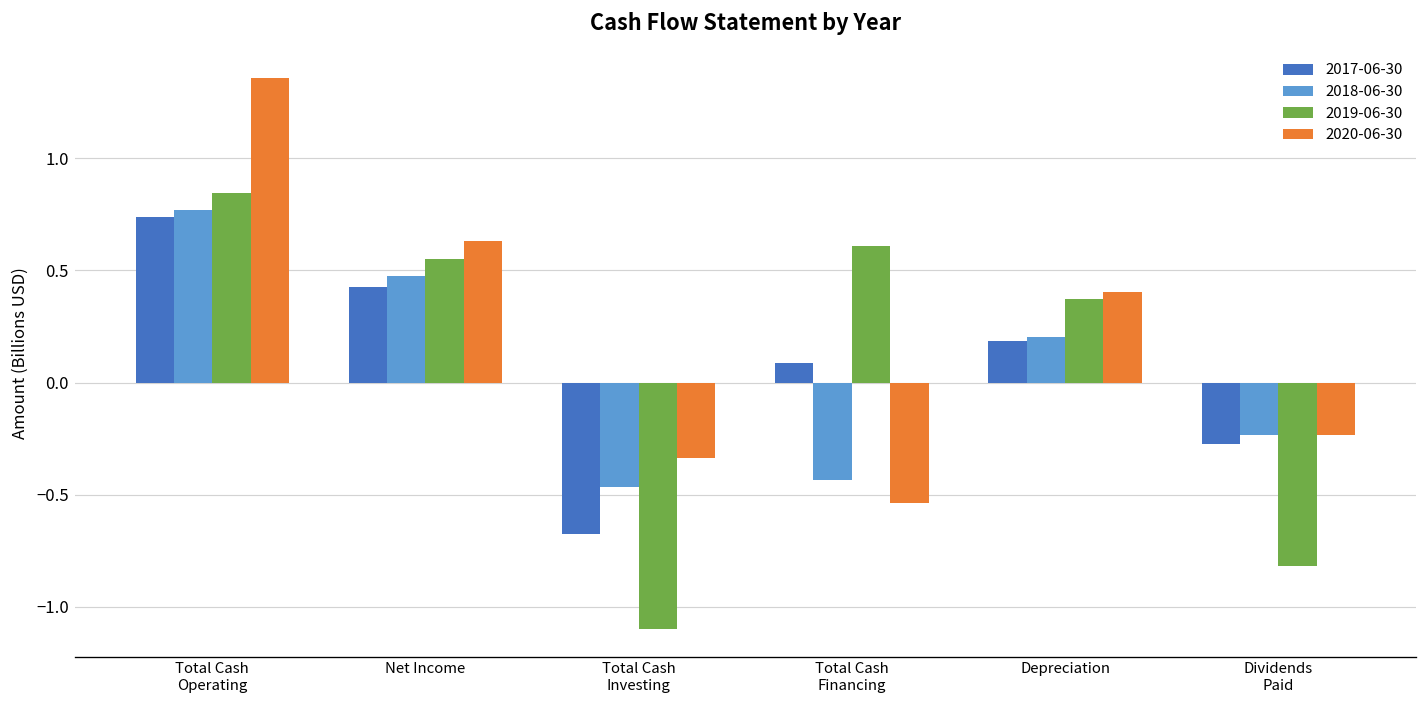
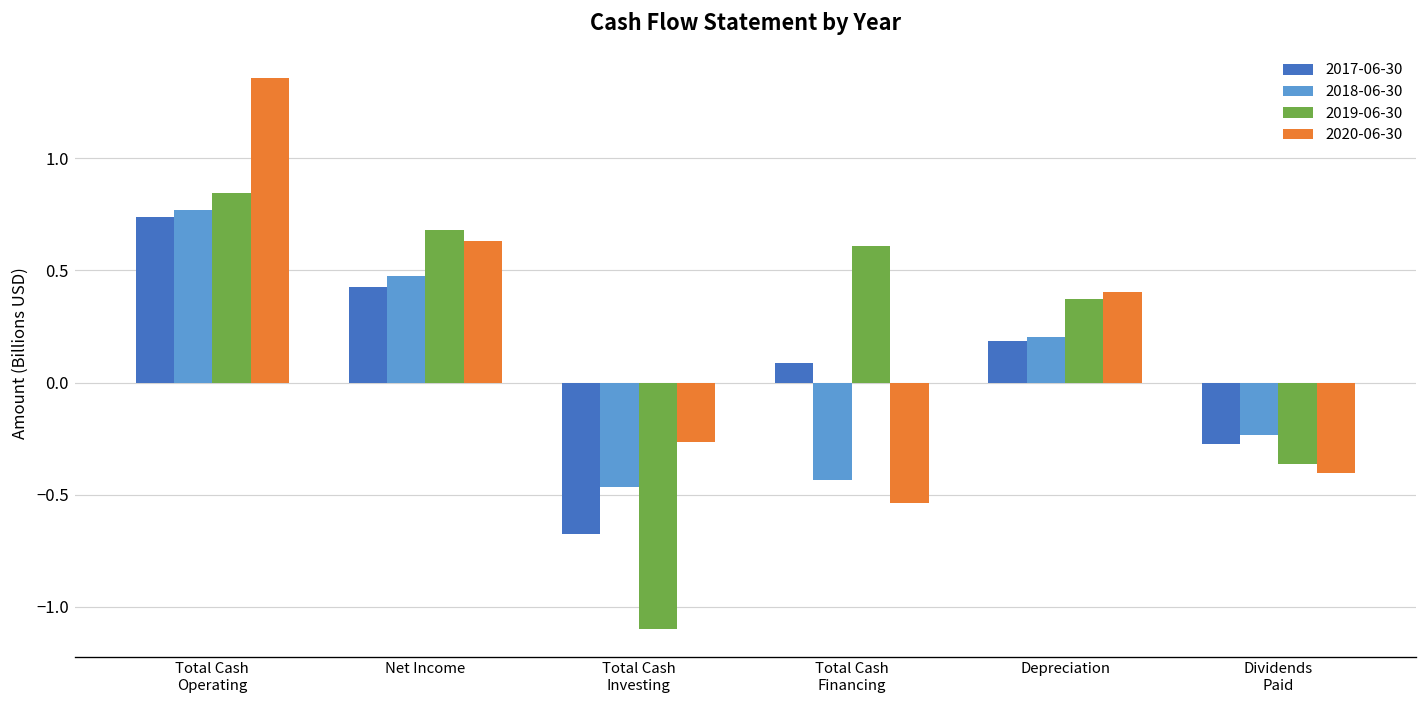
2019-06-30, Net Income: 0.55 -> 0.68
2020-06-30, Total Cash Investing: -0.33 -> -0.27
2019-06-30, Dividends Paid: -0.82 -> -0.37
2020-06-30, Dividends Paid: -0.23 -> -0.40
